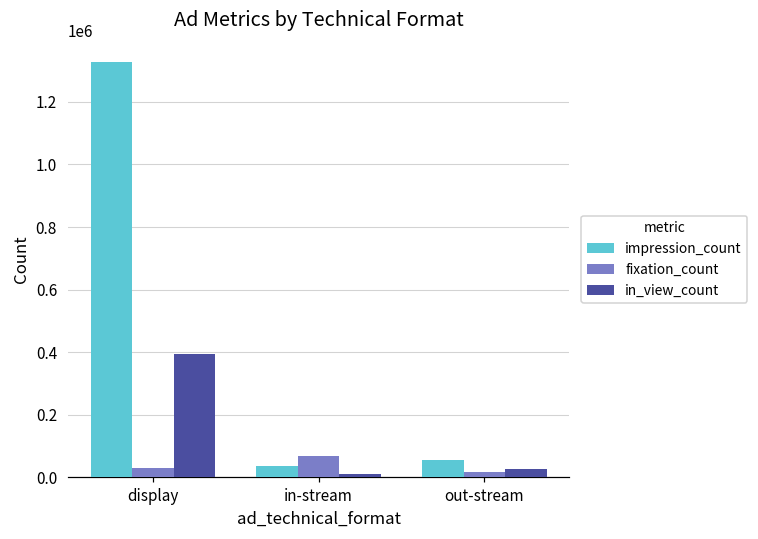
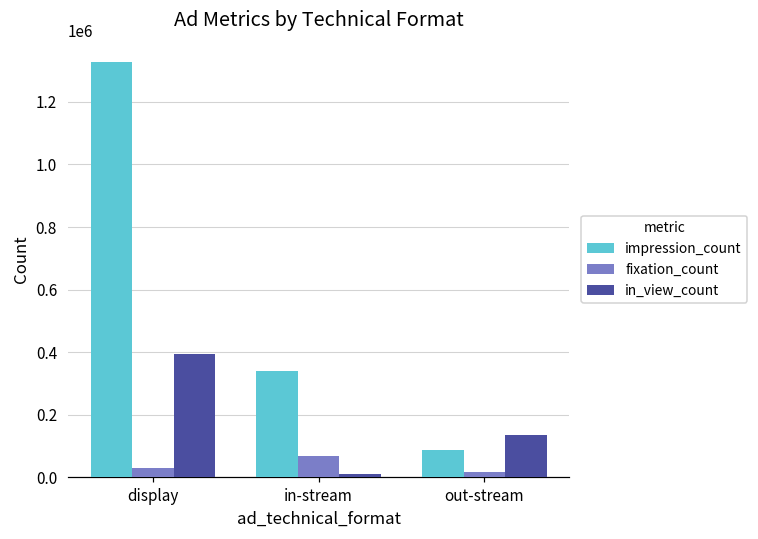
impression_count, in-stream: 40000 -> 340000
impression_count, out-stream: 60000 -> 90000
in_view_count, out-stream: 30000 -> 140000
